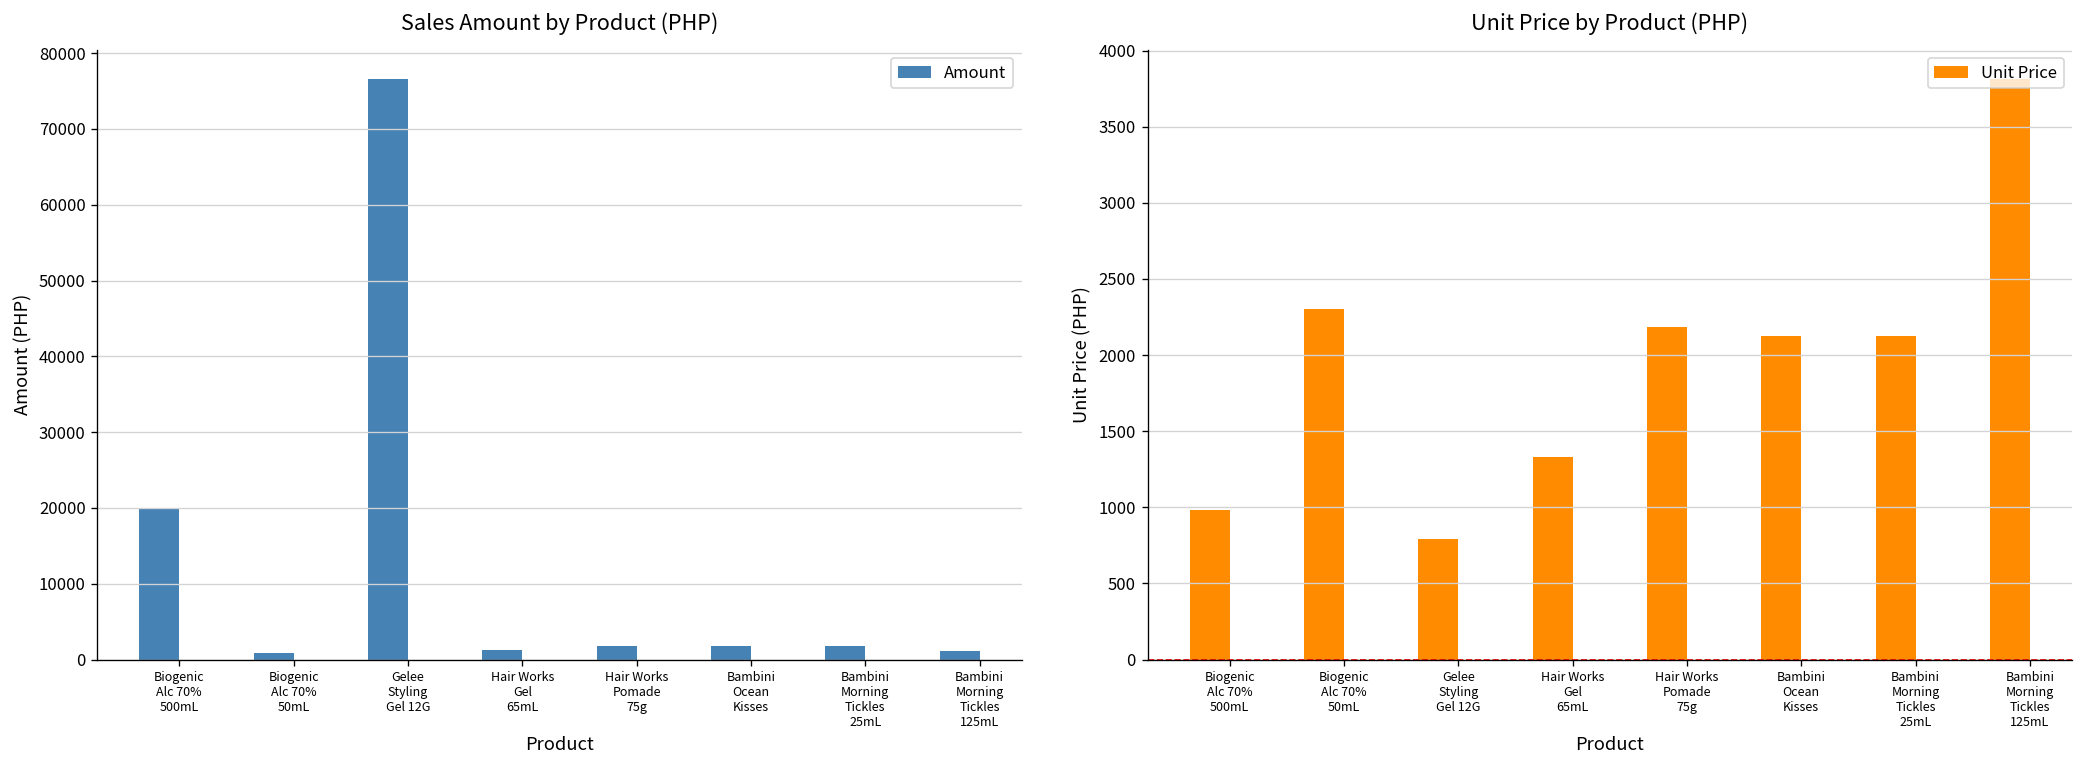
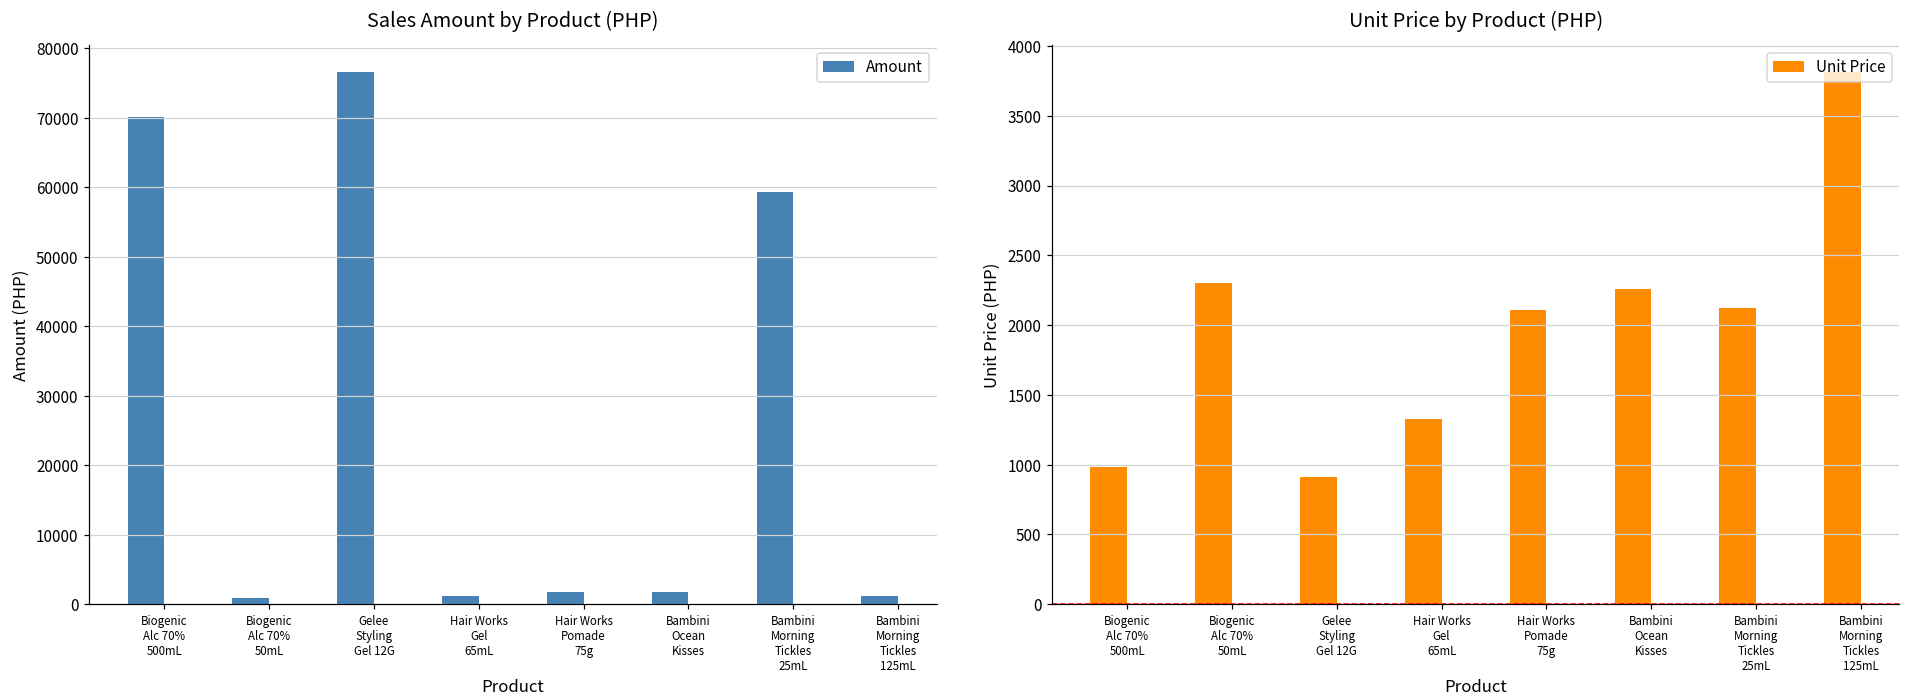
Sales Amount by Product (PHP), Biogenic Alc 70% 500mL: 20000 -> 70000
Sales Amount by Product (PHP), Bambini Morning Tickles 25mL: 2000 -> 59000
Unit Price by Product (PHP), Gelee Styling Gel 12G: 790 -> 910
Unit Price by Product (PHP), Hair Works Pomade 75g: 2190 -> 2110
Unit Price by Product (PHP), Bambini Ocean Kisses: 2120 -> 2260
